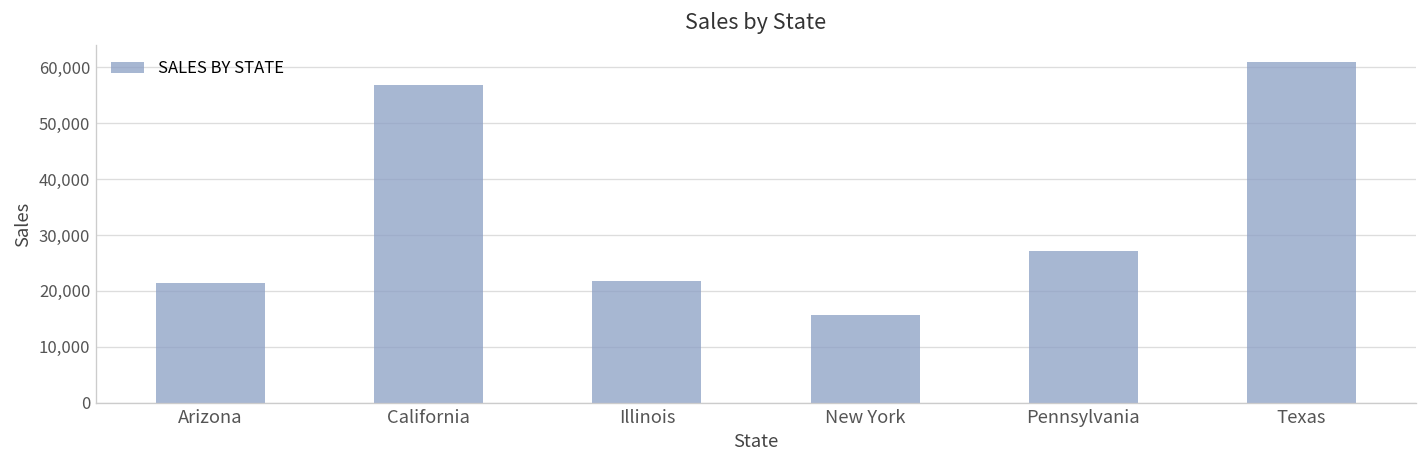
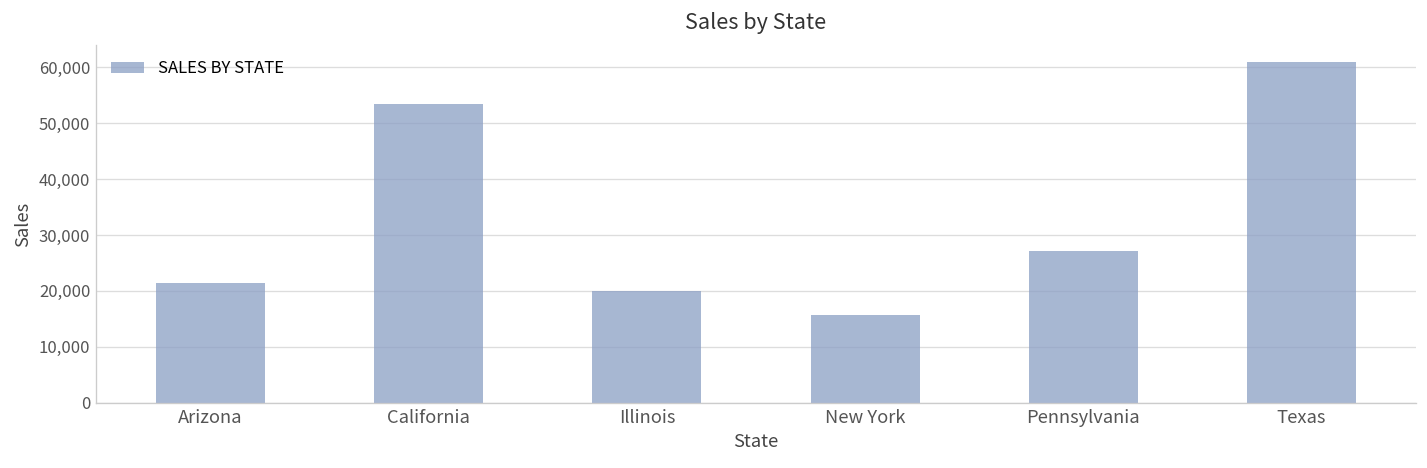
California: 57,000 -> 53,000
Illinois: 22,000 -> 20,000
